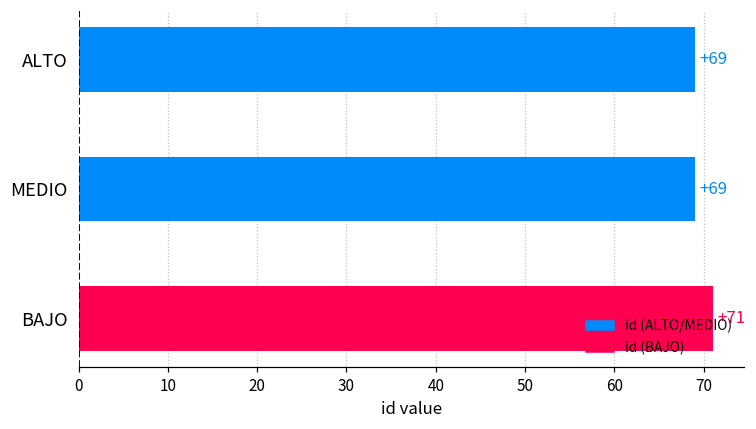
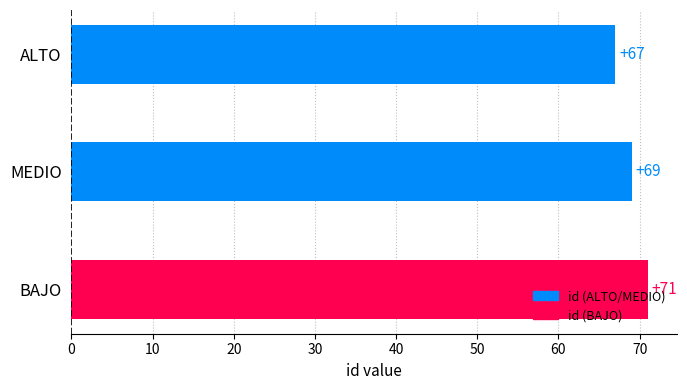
ALTO: +69 -> +67
